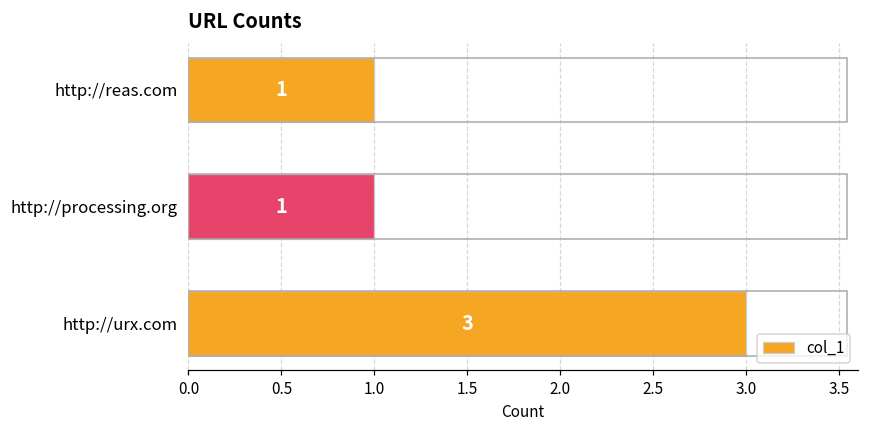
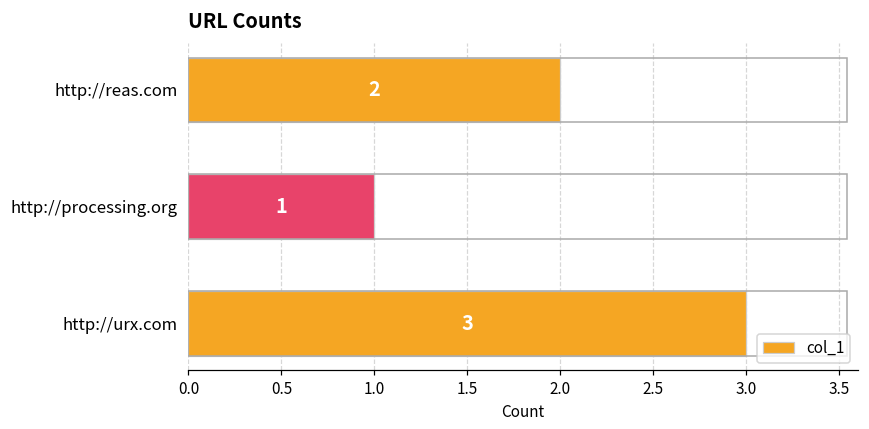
http://reas.com: 1 -> 2
